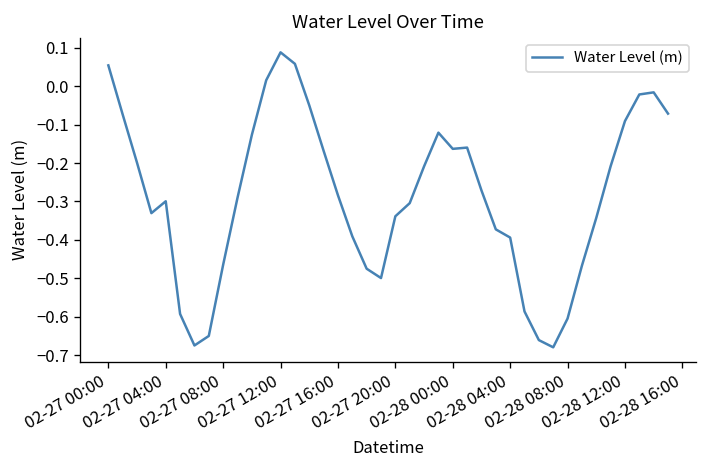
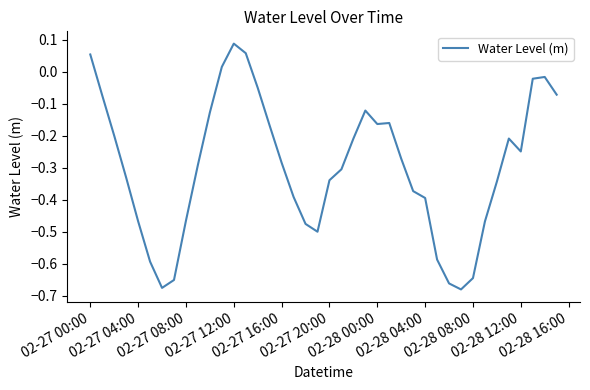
02-27 04:00: -0.30 -> -0.47
02-28 08:00: -0.60 -> -0.64
02-28 12:00: -0.09 -> -0.25
